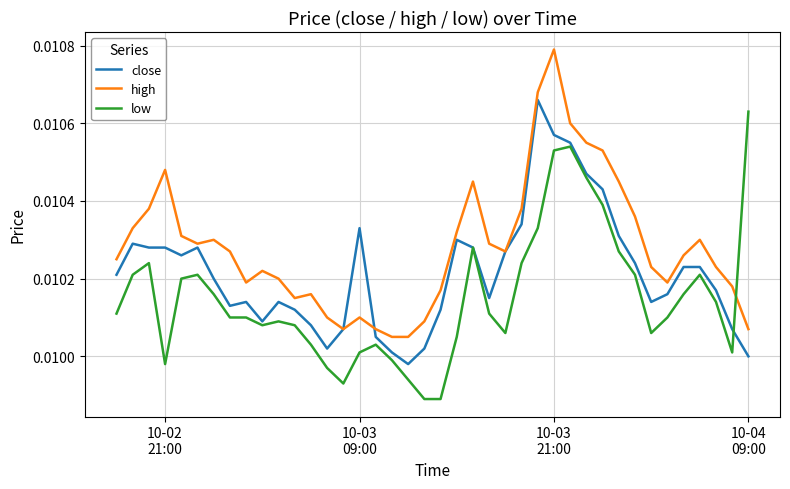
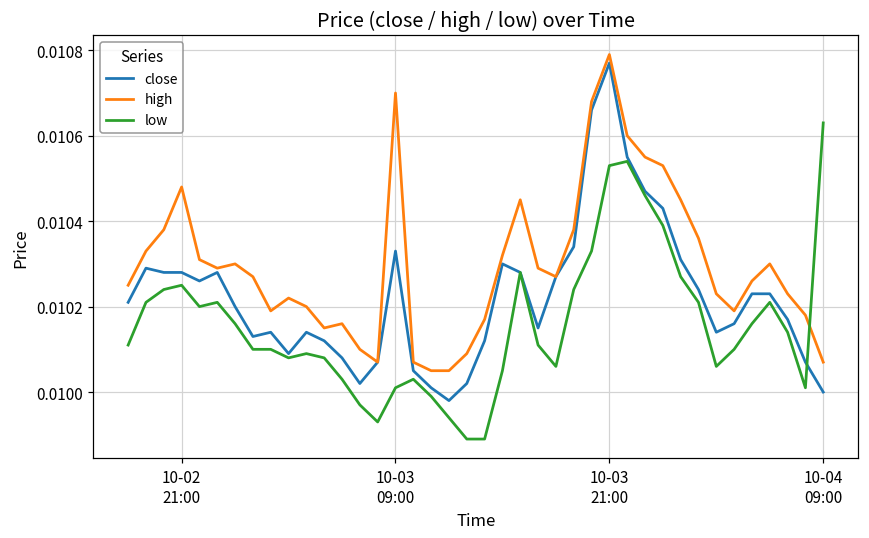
low, 10-02 21:00: 0.00998 -> 0.01025
high, 10-03 09:00: 0.0101 -> 0.0107
close, 10-03 21:00: 0.01057 -> 0.01077
